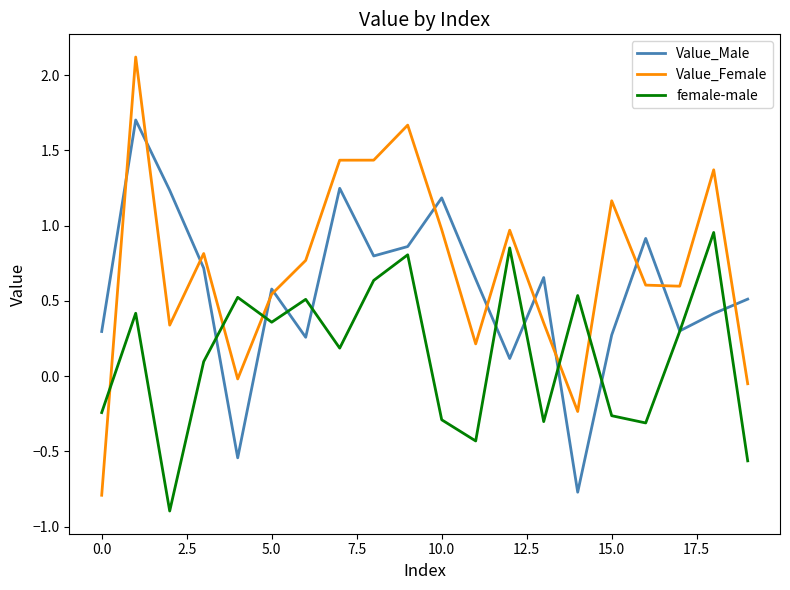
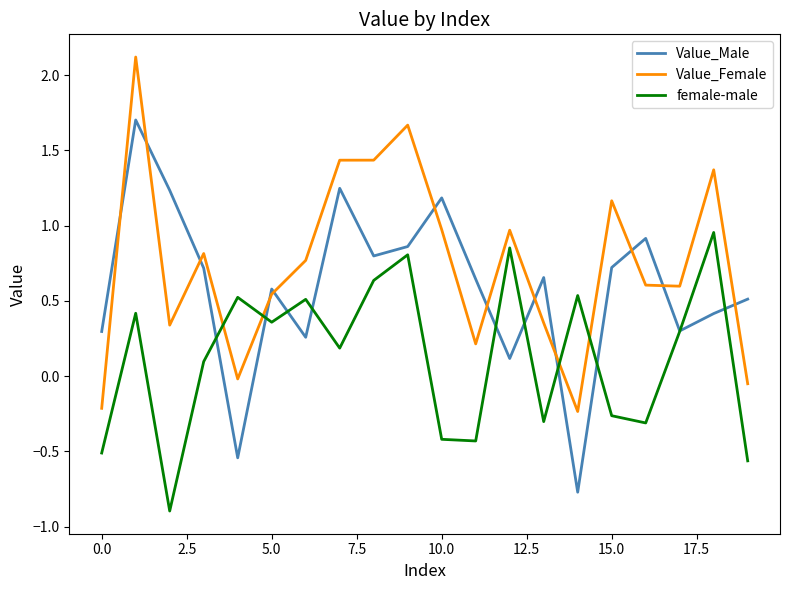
Value_Female, 0.0: -0.79 -> -0.21
female-male, 0.0: -0.24 -> -0.51
female-male, 10.0: -0.29 -> -0.42
Value_Male, 15.0: 0.27 -> 0.72
